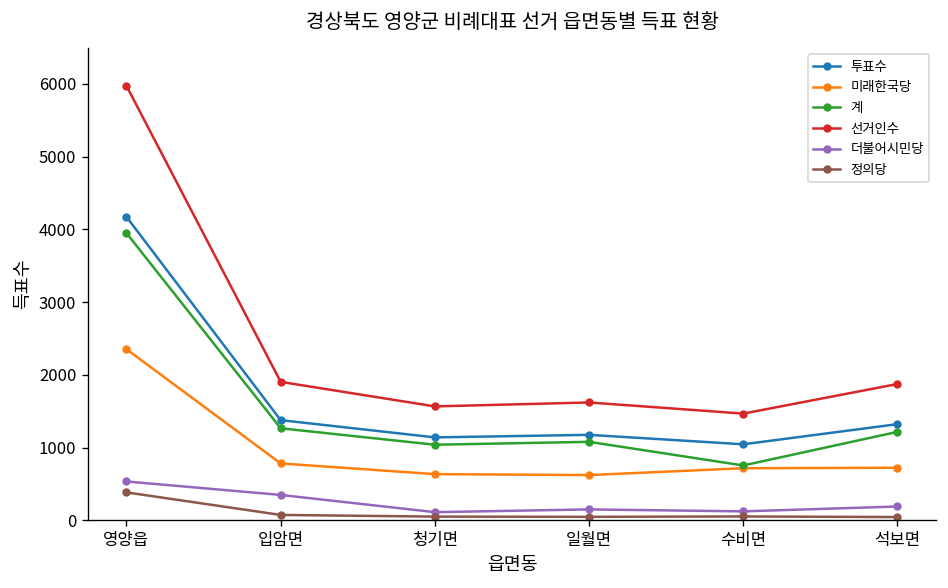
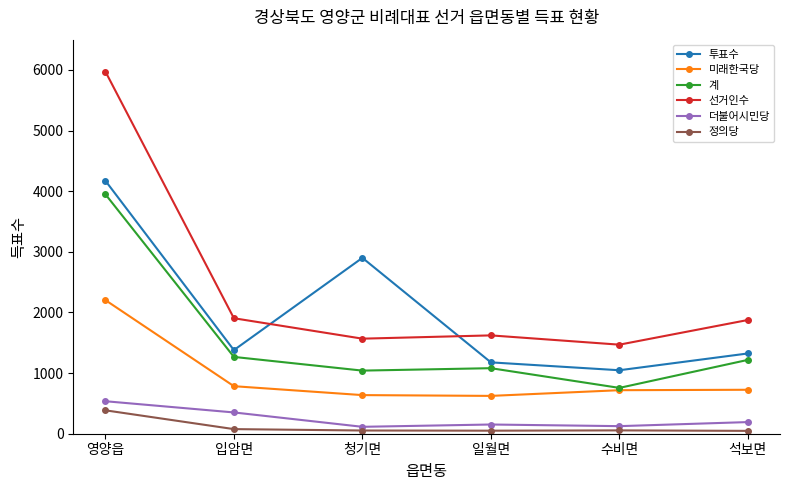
미래한국당, 영양읍: 2400 -> 2200
투표수, 청기면: 1100 -> 2900
